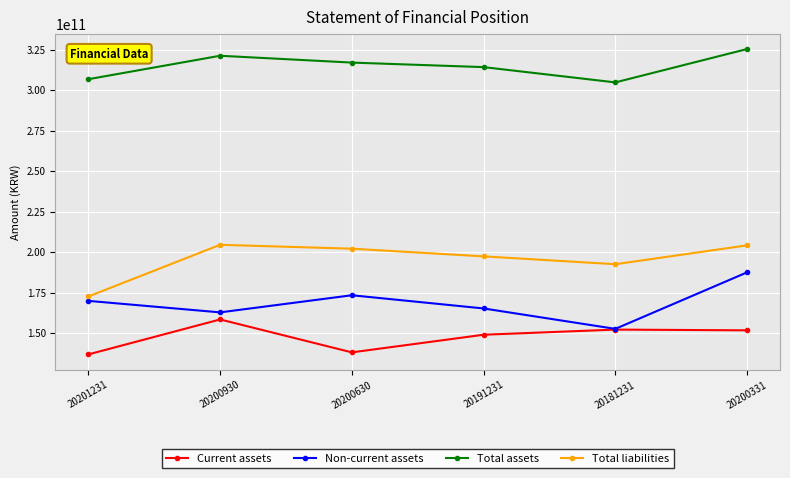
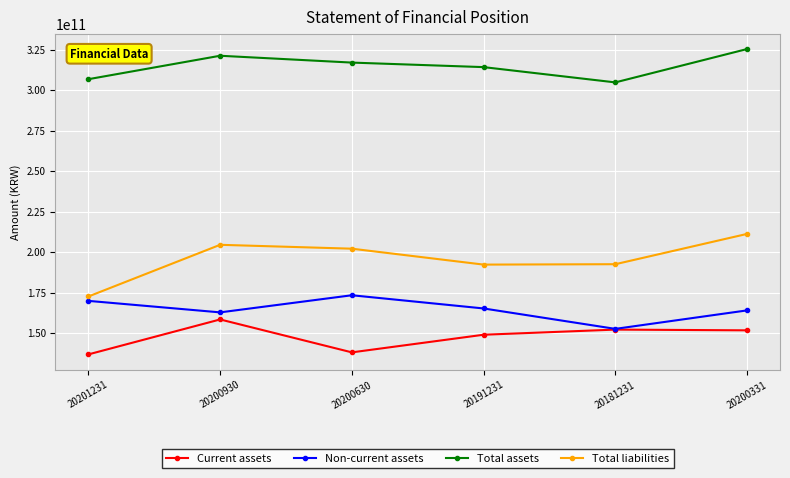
Total liabilities, 20191231: 197000000000 -> 192000000000
Non-current assets, 20200331: 188000000000 -> 164000000000
Total liabilities, 20200331: 204000000000 -> 211000000000
